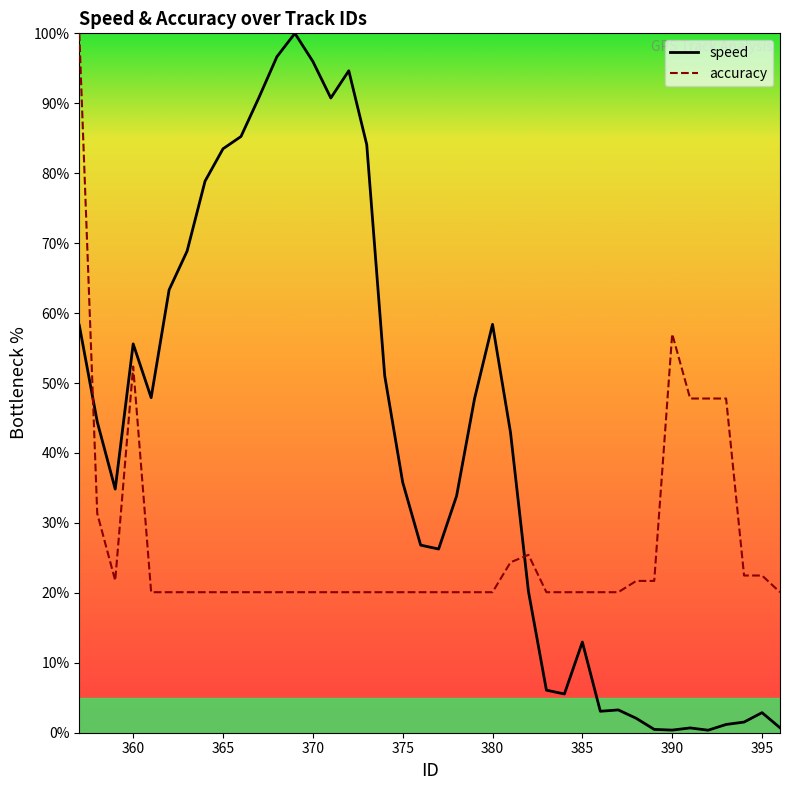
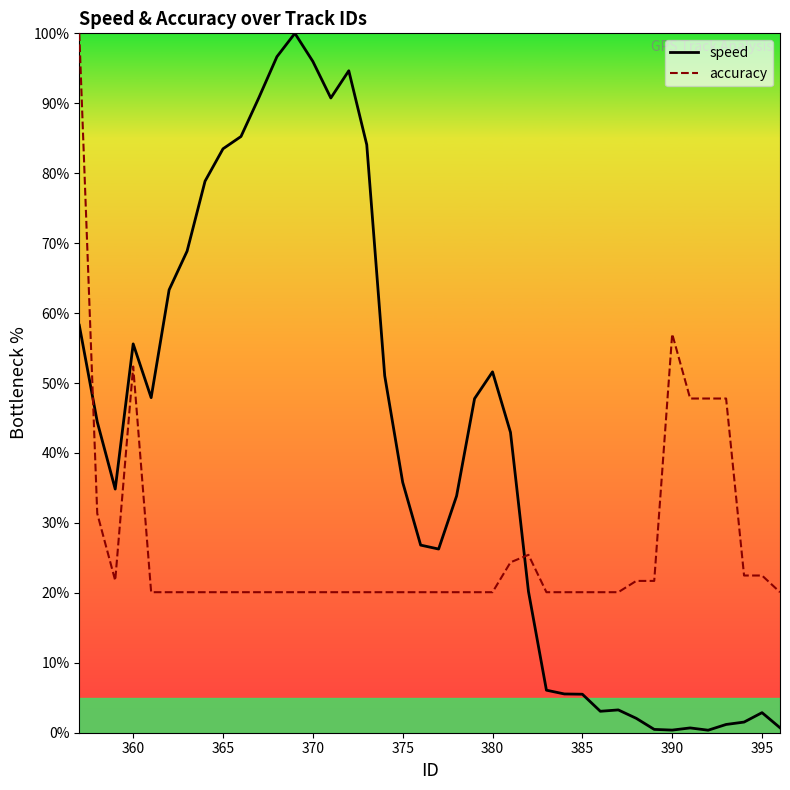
speed, 380: 58% -> 52%
speed, 385: 13% -> 6%
